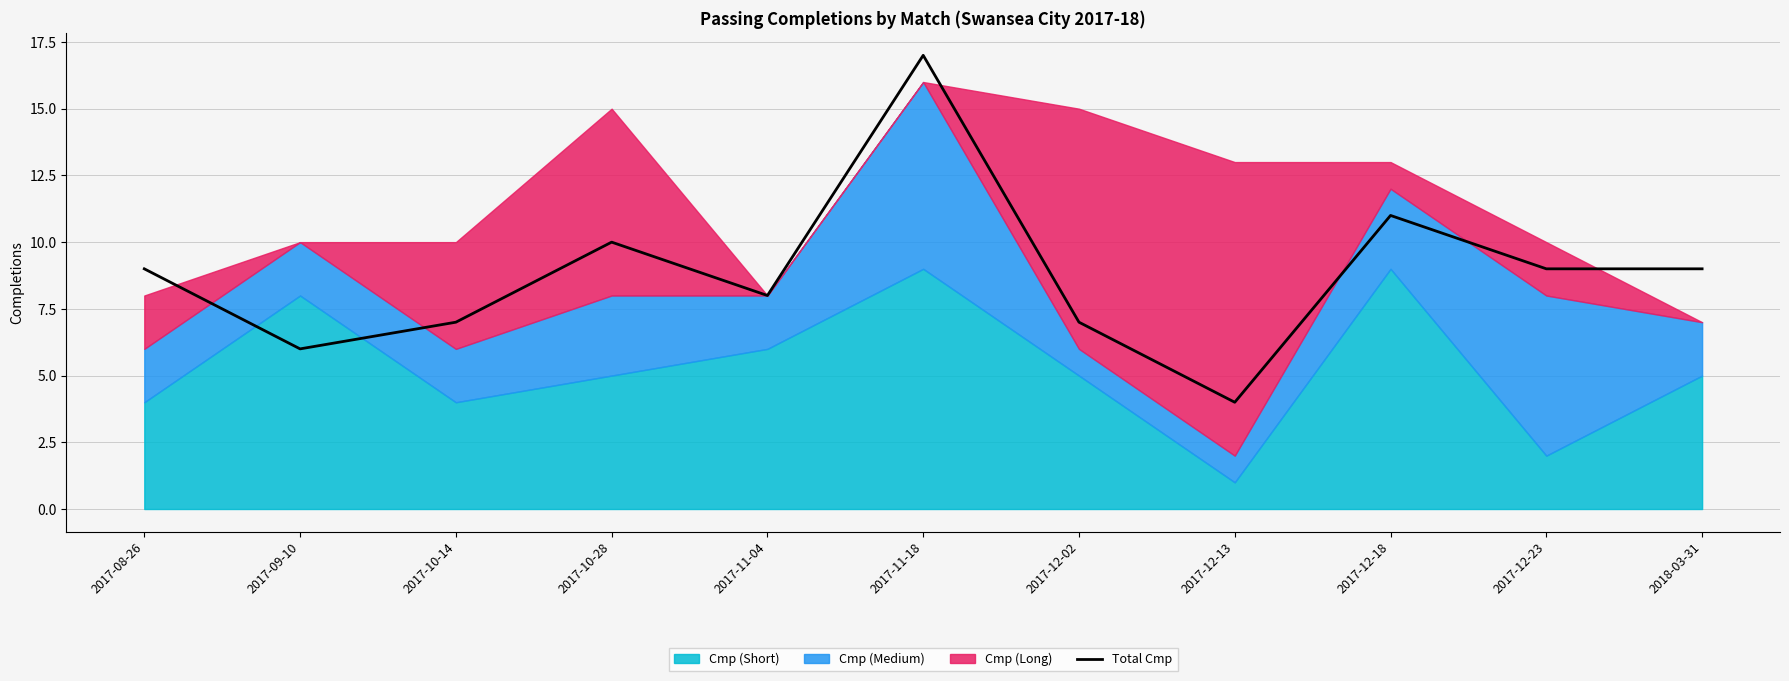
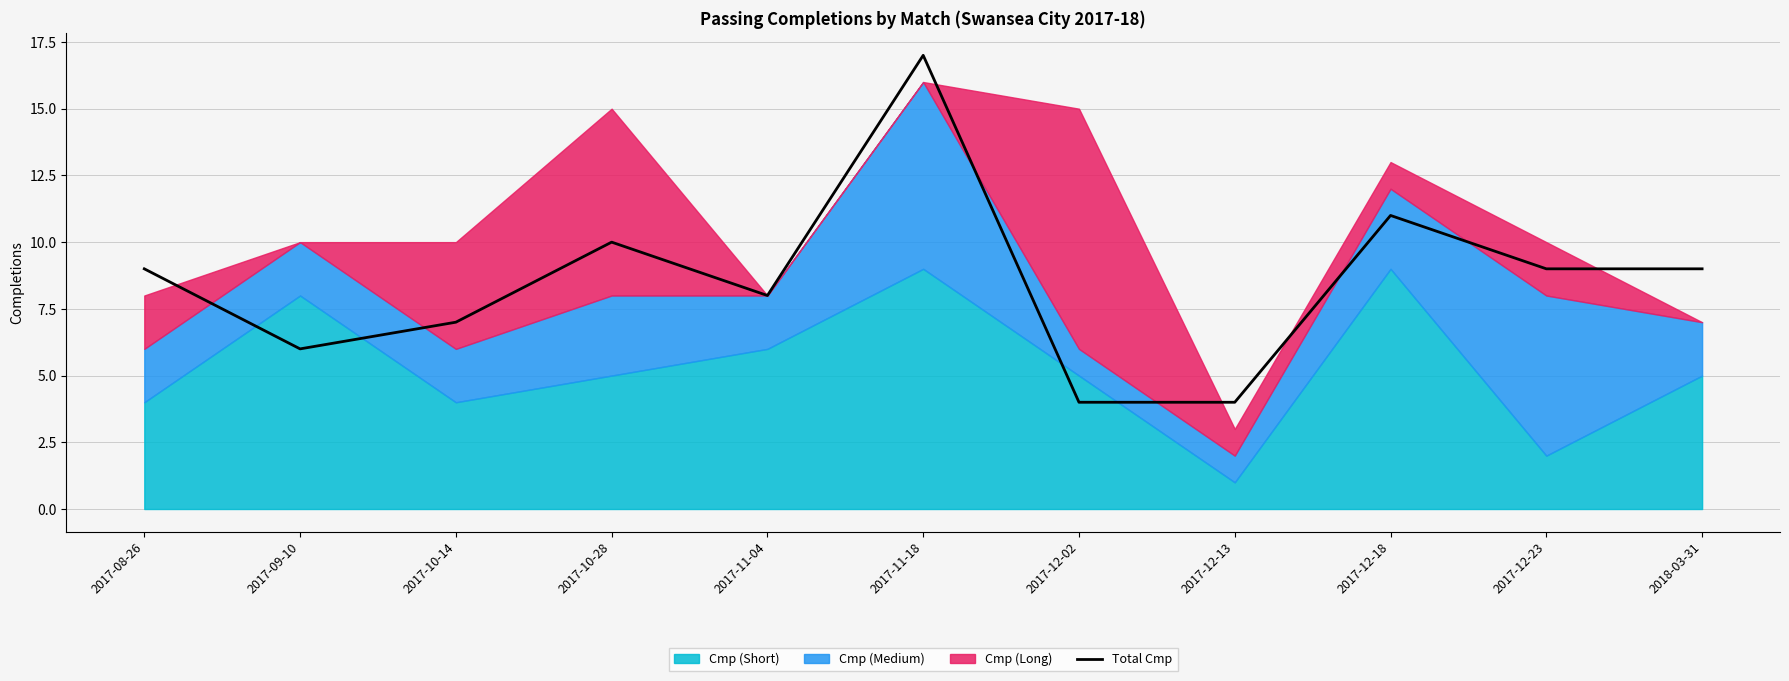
Total Cmp, 2017-12-02: 7 -> 4
Cmp (Long), 2017-12-13: 11 -> 1
